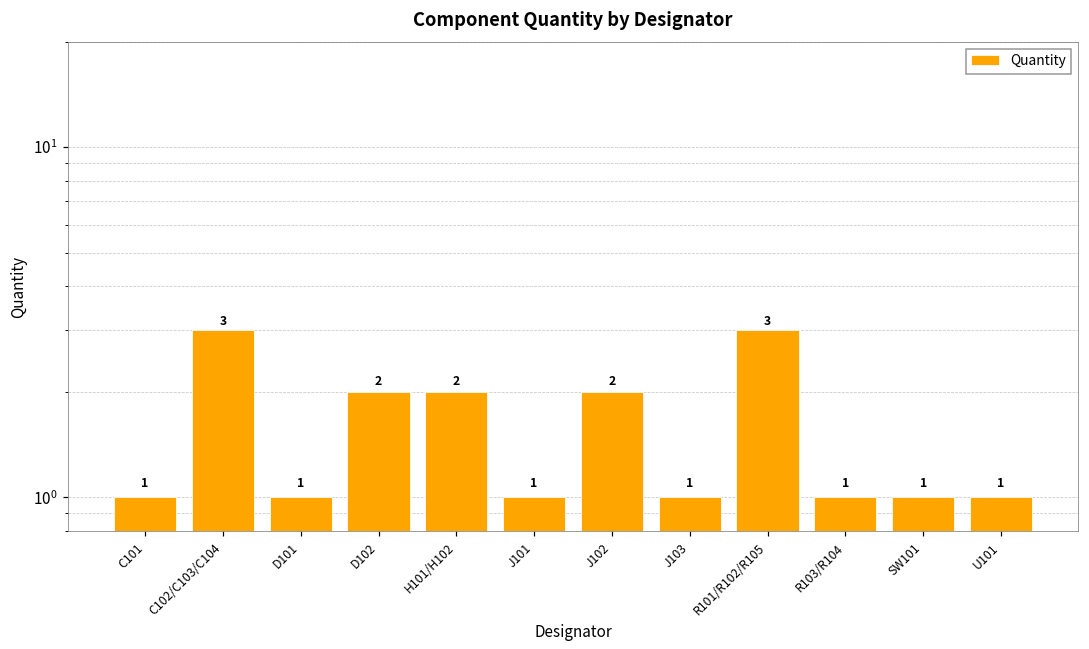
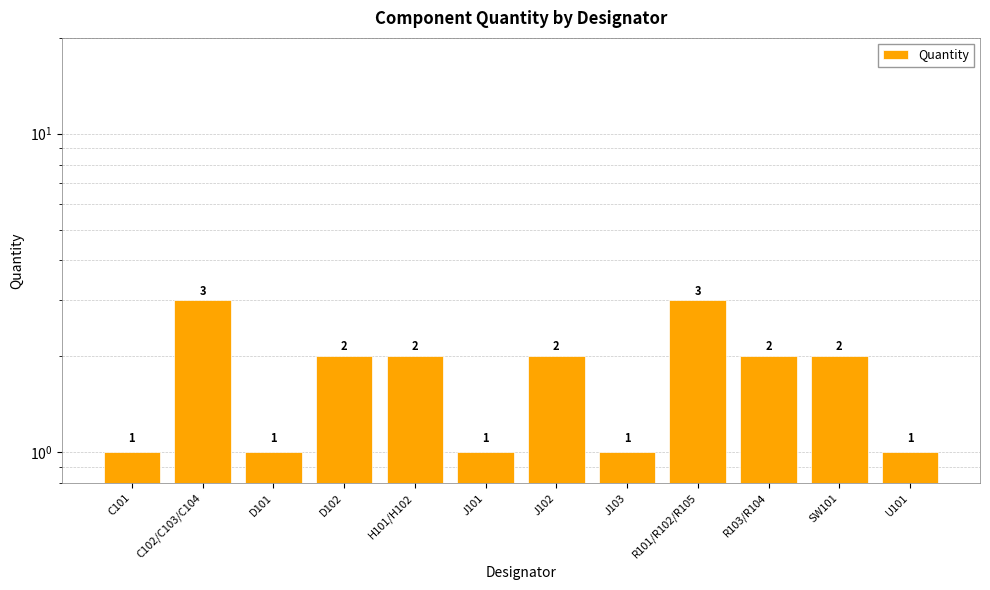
R103/R104: 1 -> 2
SW101: 1 -> 2
